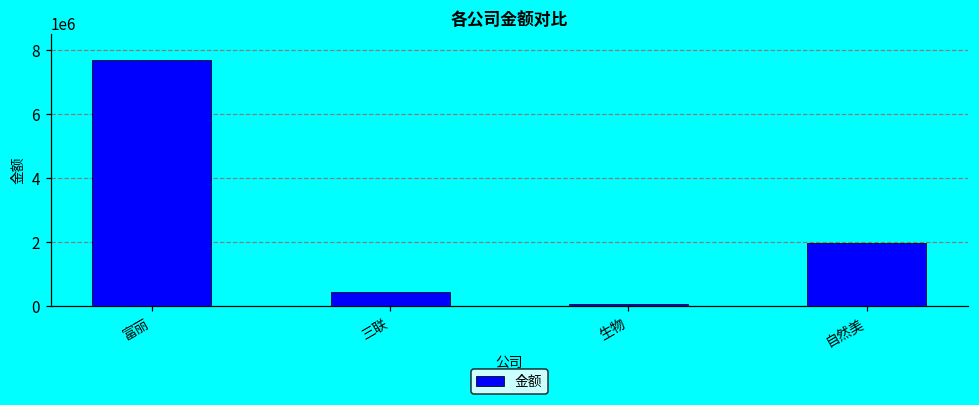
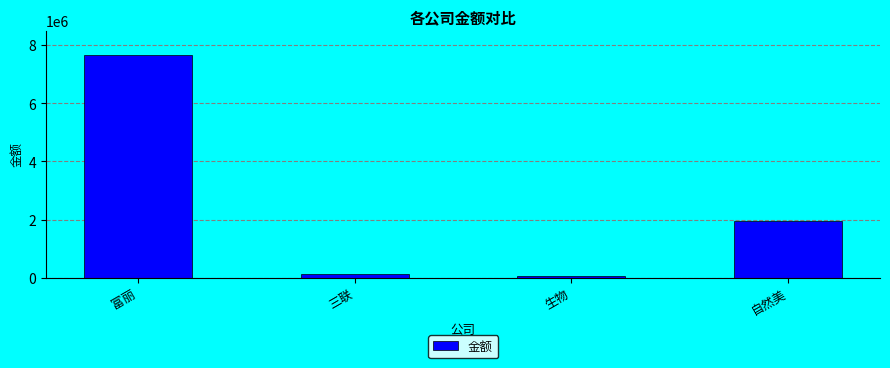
三联: 400000 -> 100000
